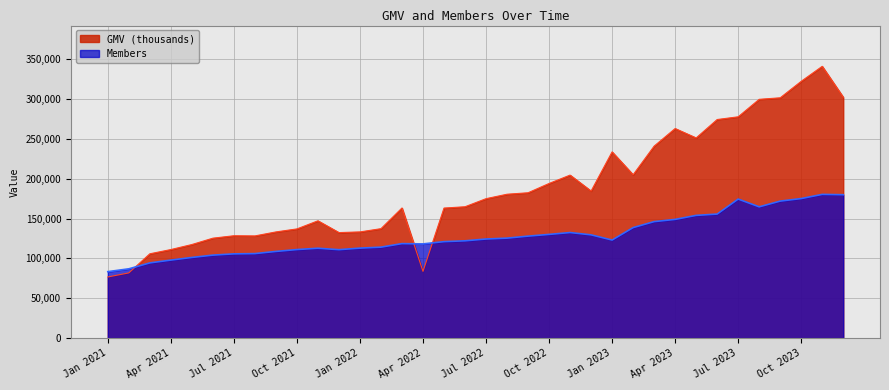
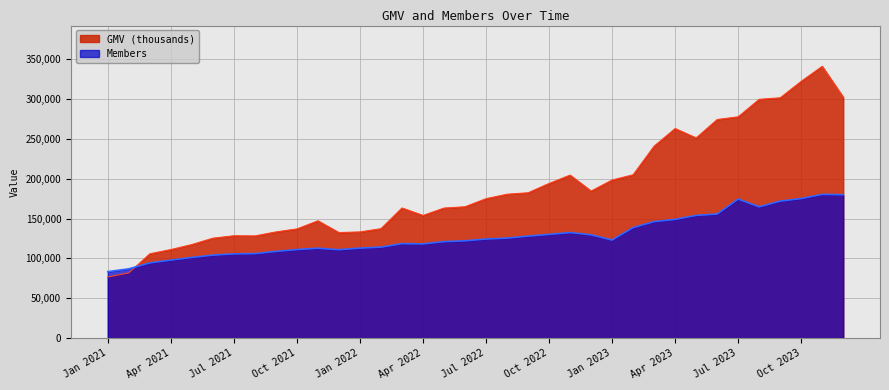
GMV (thousands), Apr 2022: 80,000 -> 150,000
GMV (thousands), Jan 2023: 230,000 -> 200,000
